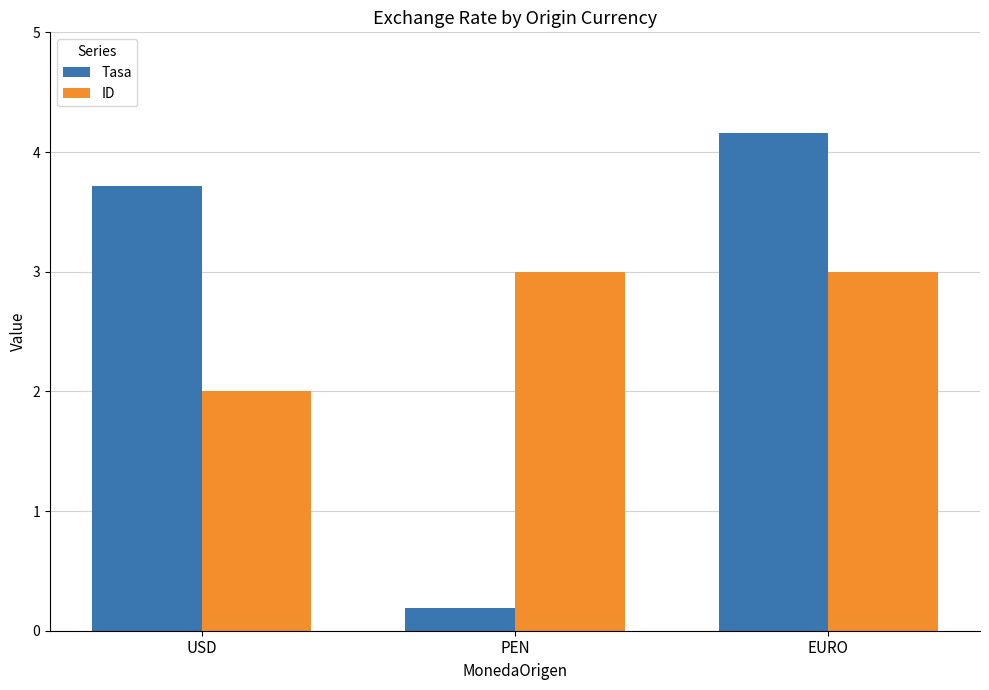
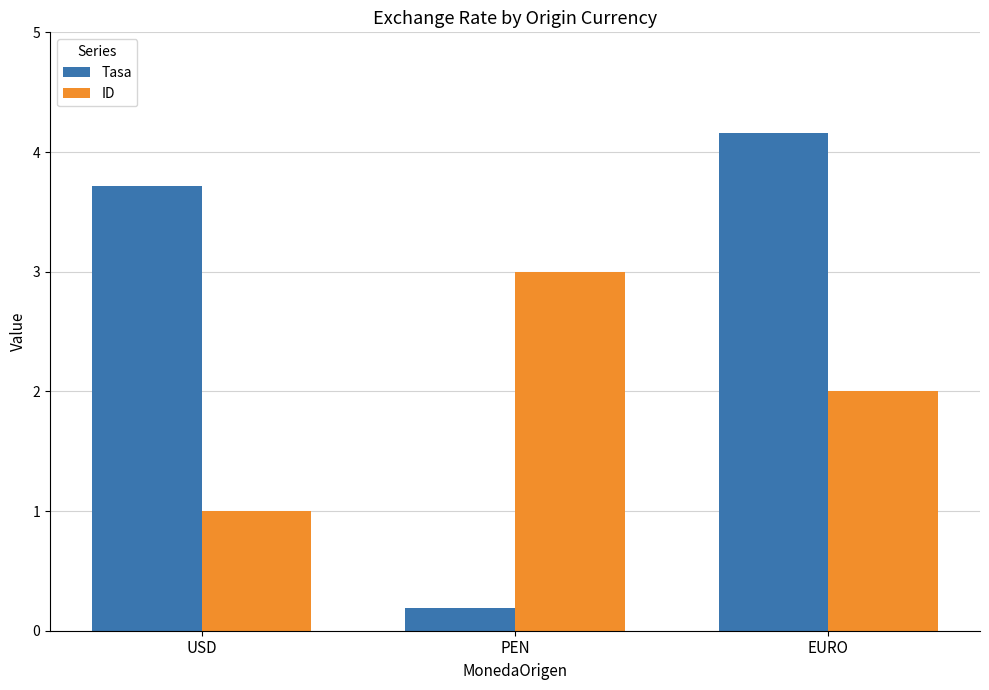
ID, USD: 2 -> 1
ID, EURO: 3 -> 2
